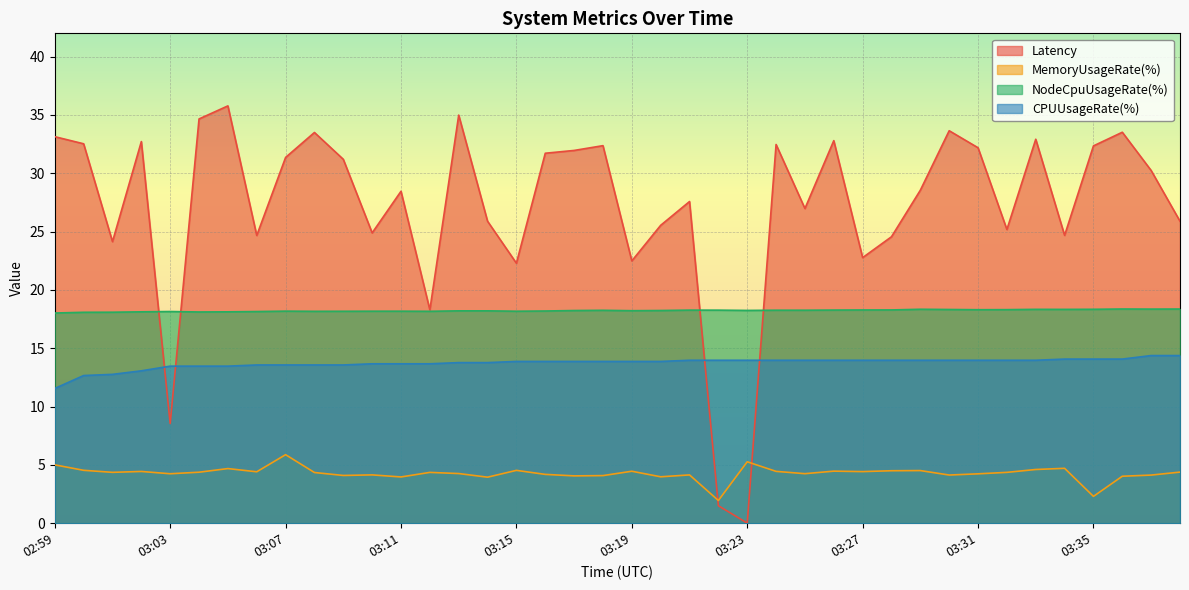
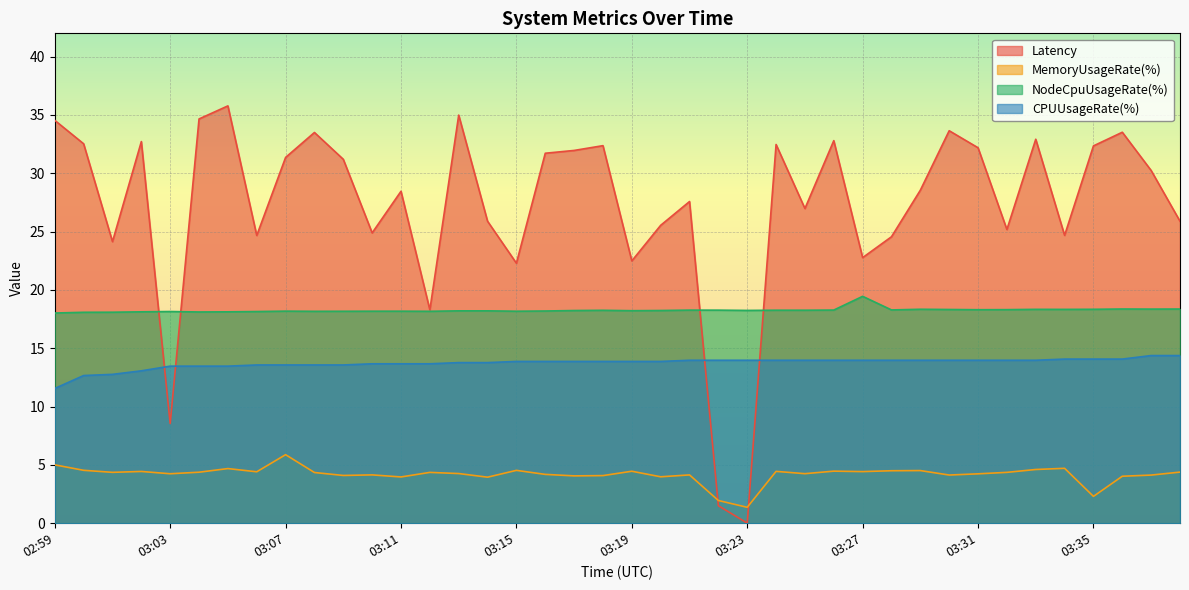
Latency, 02:59: 33.1 -> 34.5
MemoryUsageRate(%), 03:23: 5.3 -> 1.4
NodeCpuUsageRate(%), 03:27: 18.3 -> 19.5
